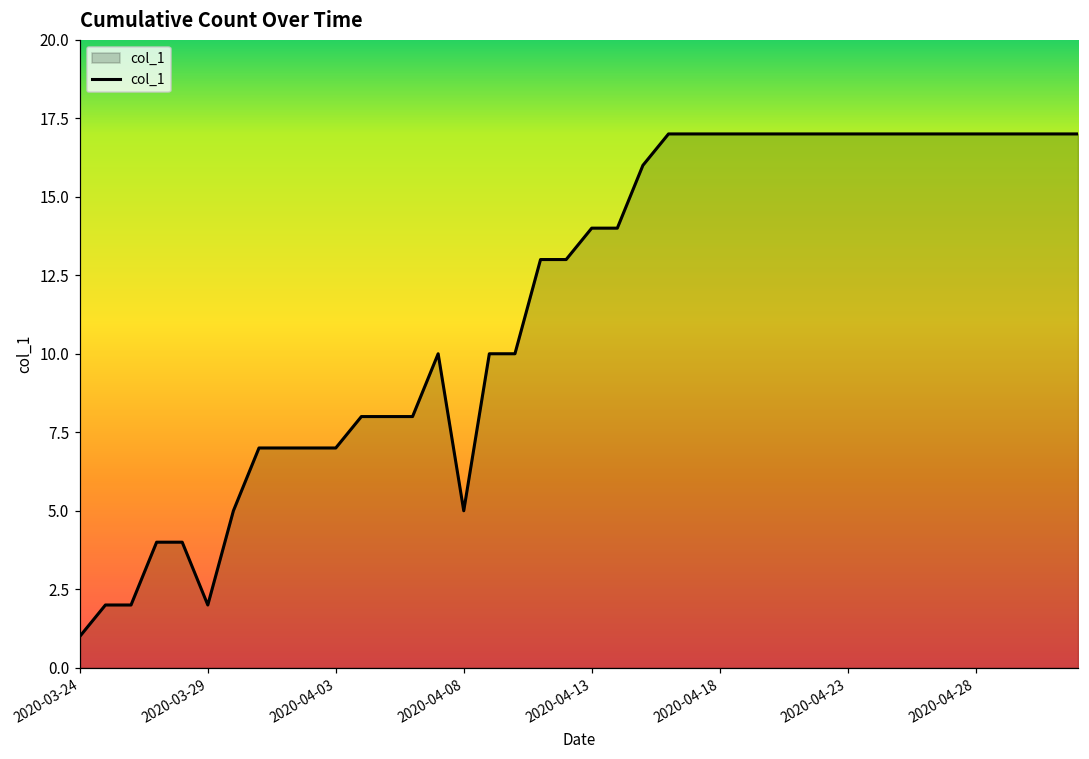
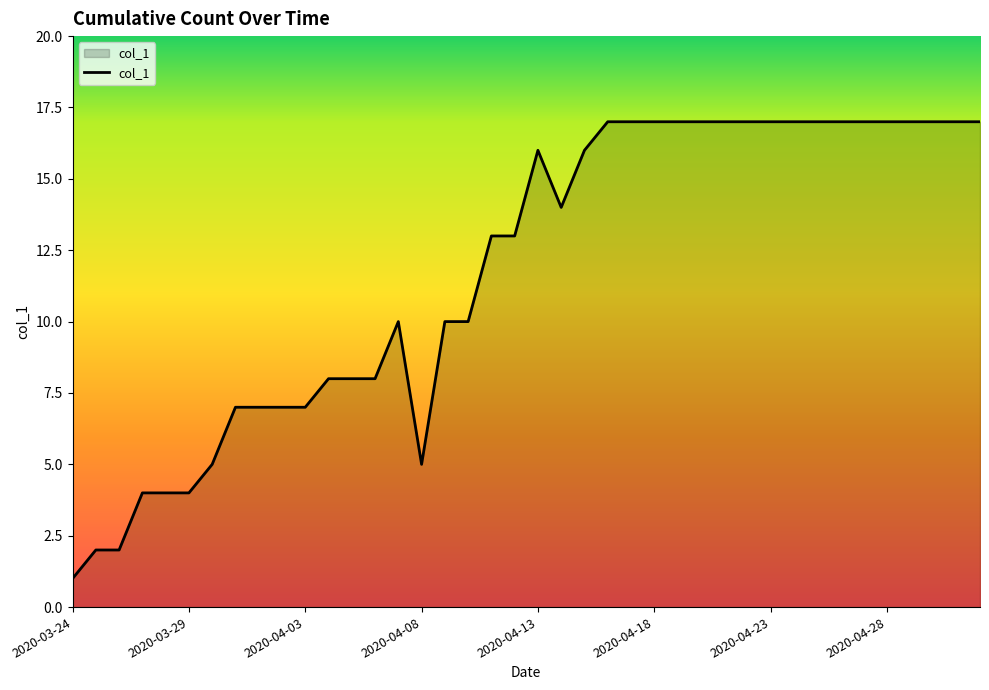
2020-03-29: 2 -> 4
2020-04-13: 14 -> 16
